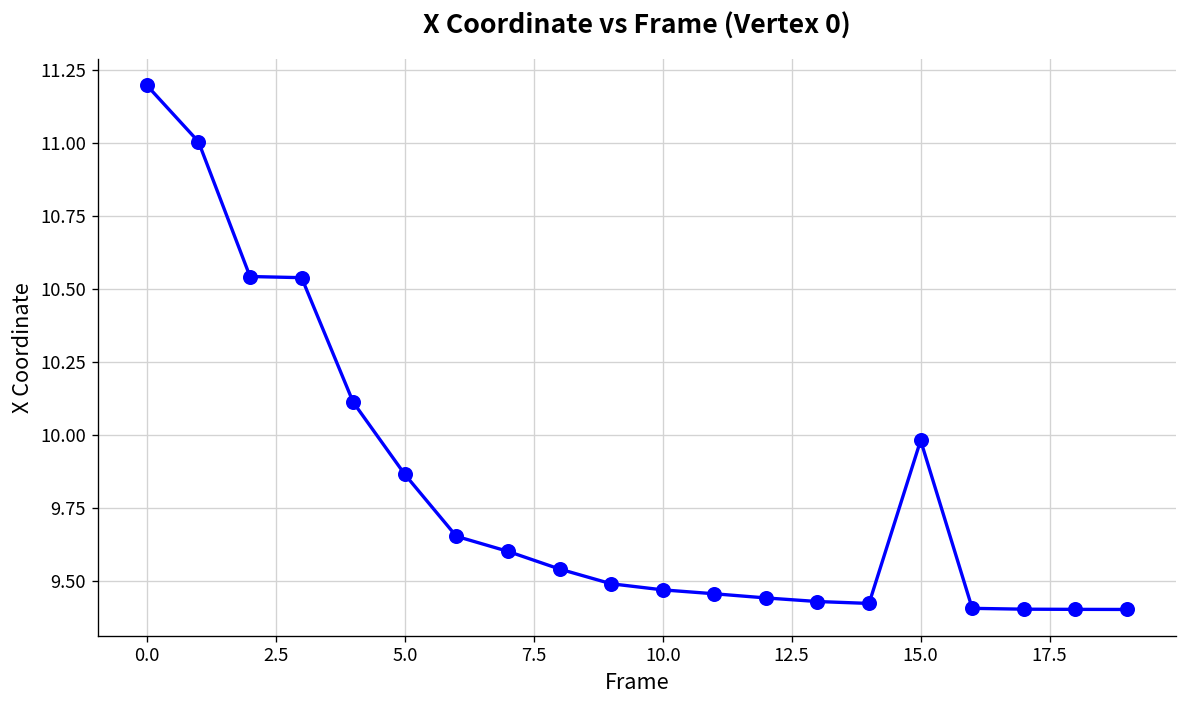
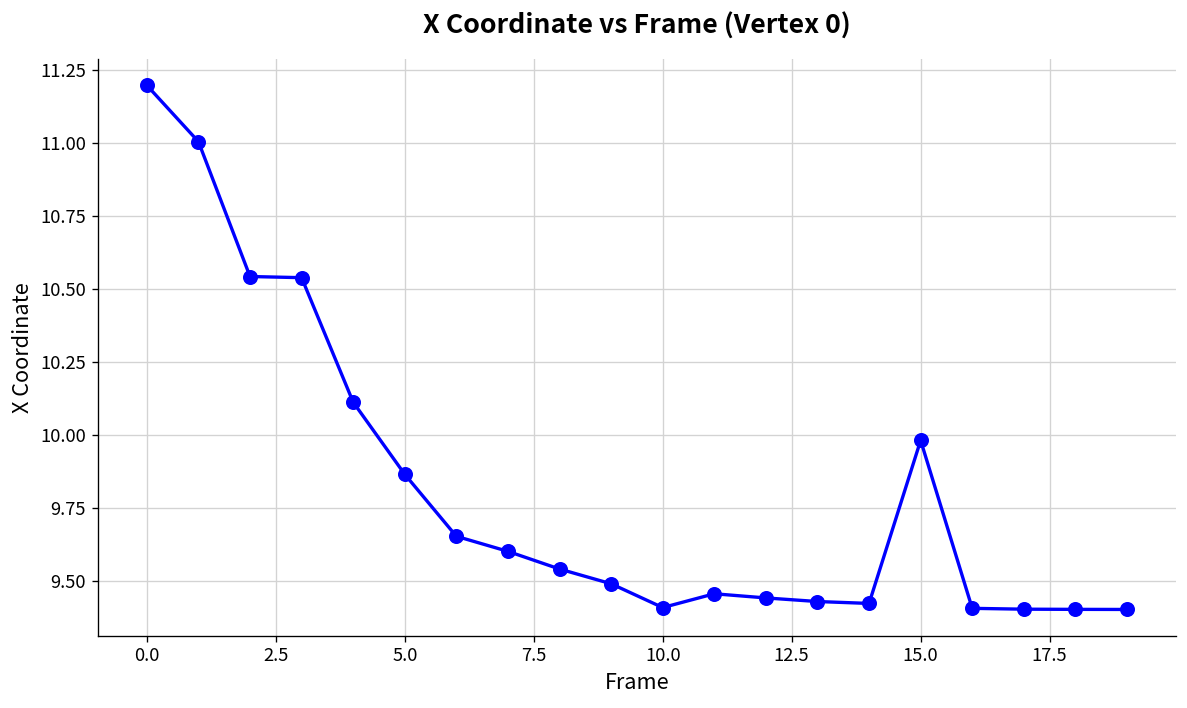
10.0: 9.47 -> 9.41
